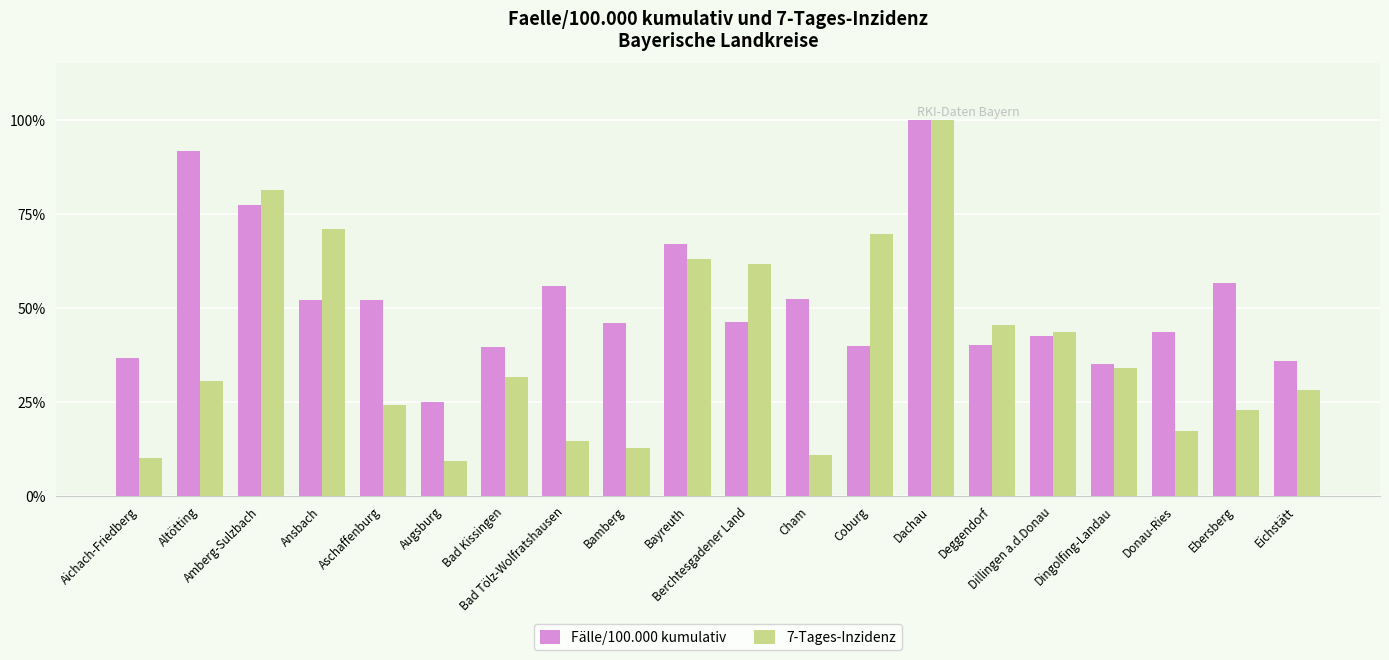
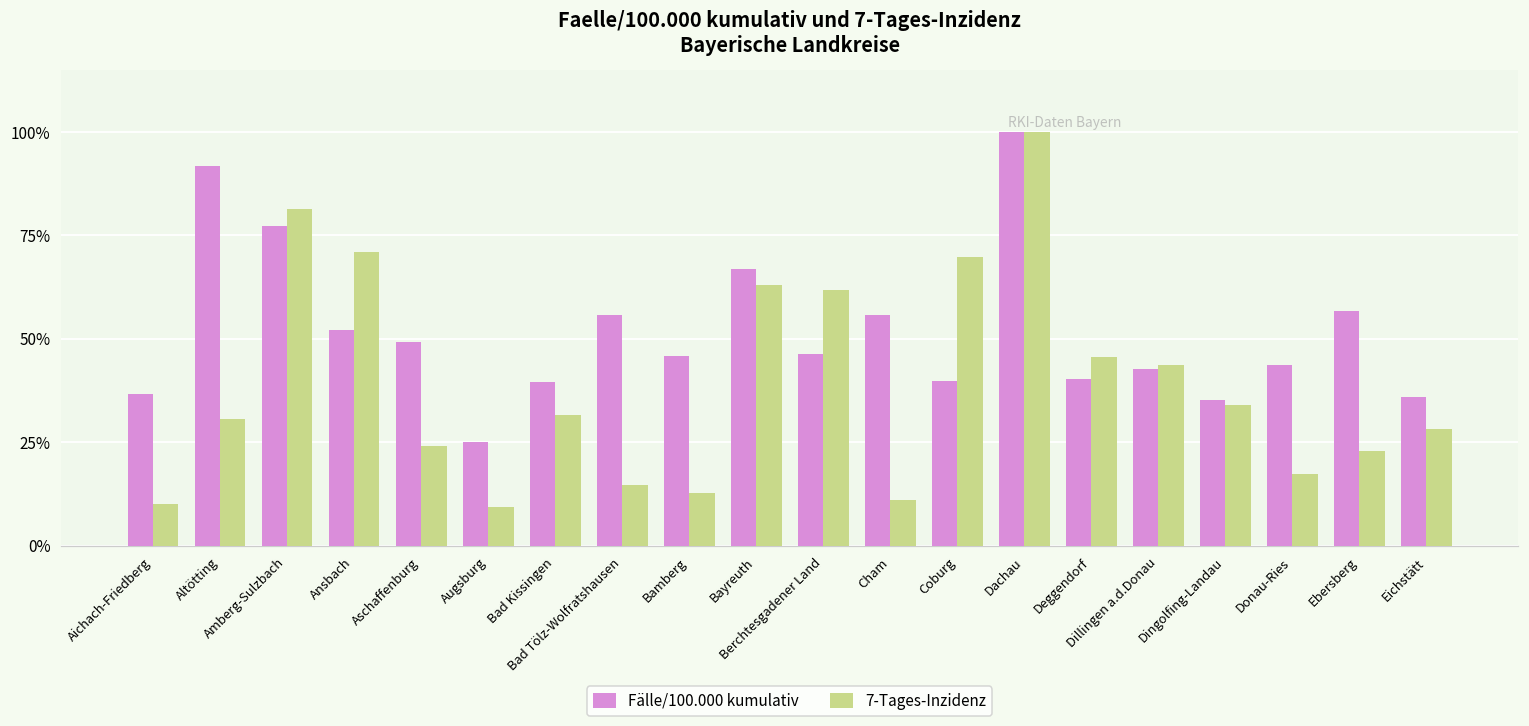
Fälle/100.000 kumulativ, Aschaffenburg: 52% -> 49%
Fälle/100.000 kumulativ, Cham: 53% -> 56%
